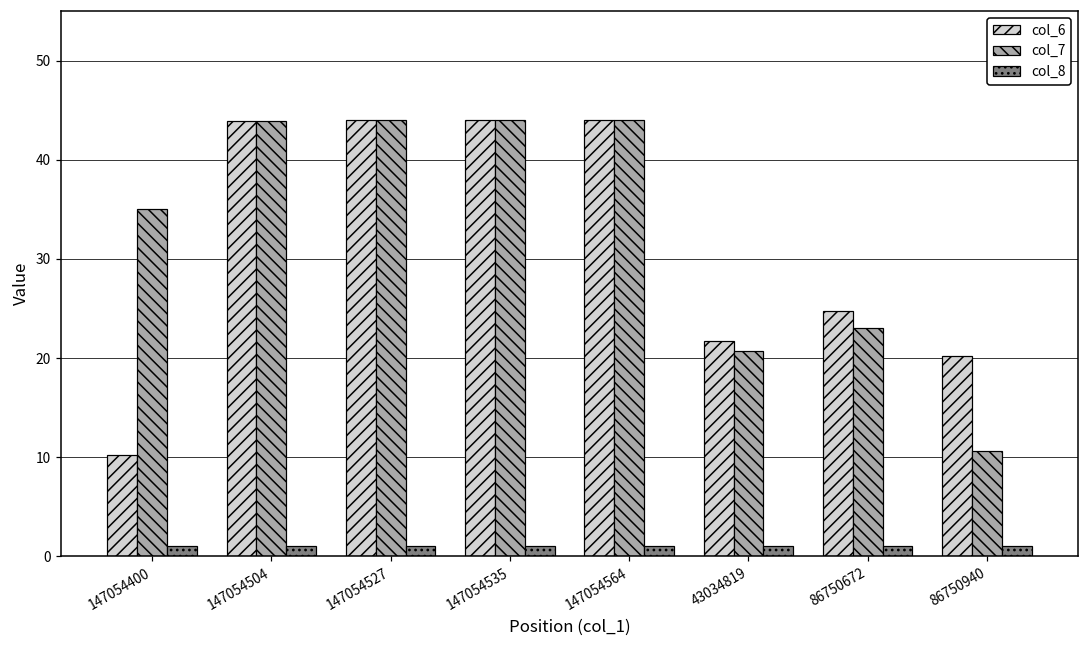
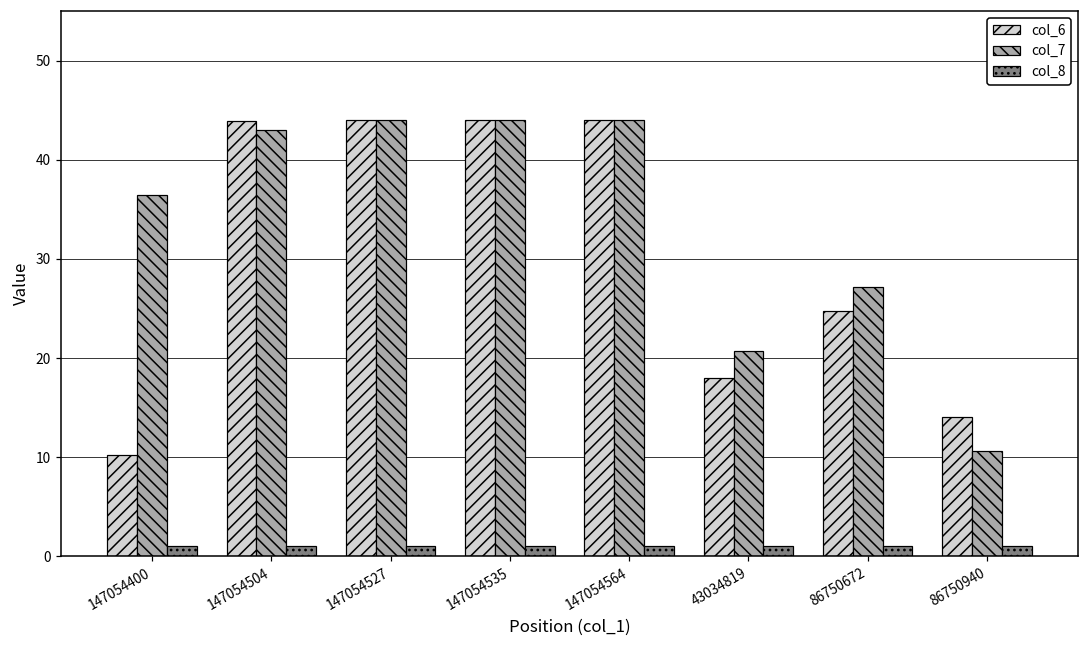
col_7, 147054400: 35 -> 36
col_7, 147054504: 44 -> 43
col_6, 43034819: 22 -> 18
col_7, 86750672: 23 -> 27
col_6, 86750940: 20 -> 14
